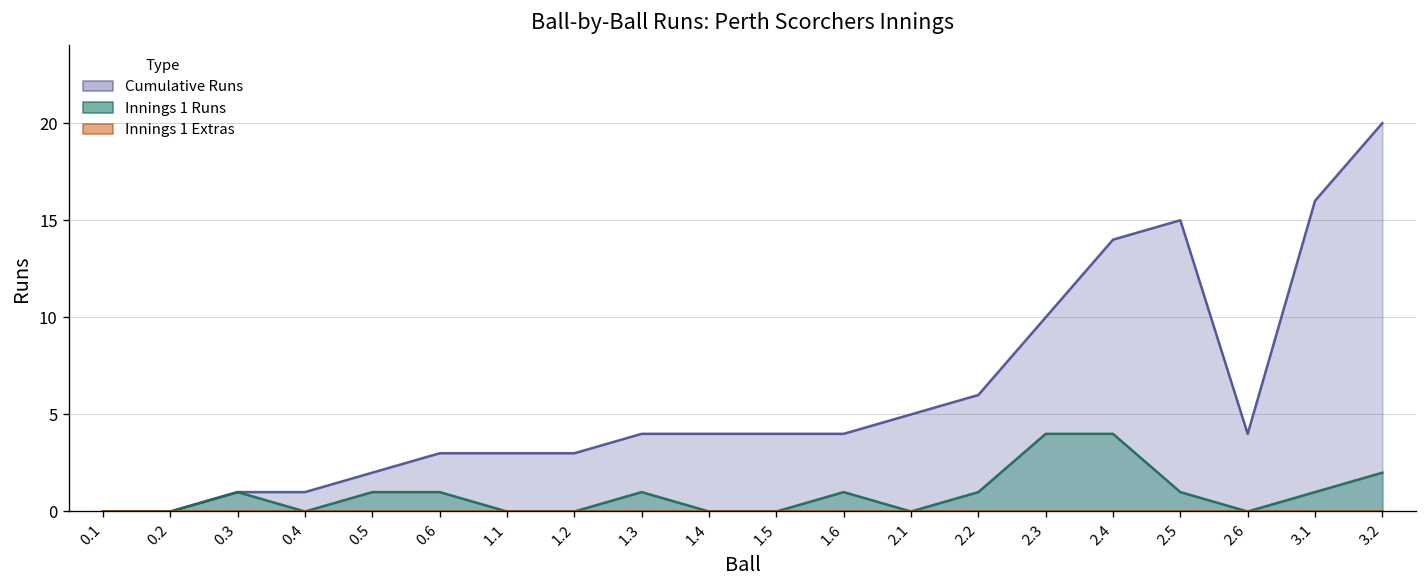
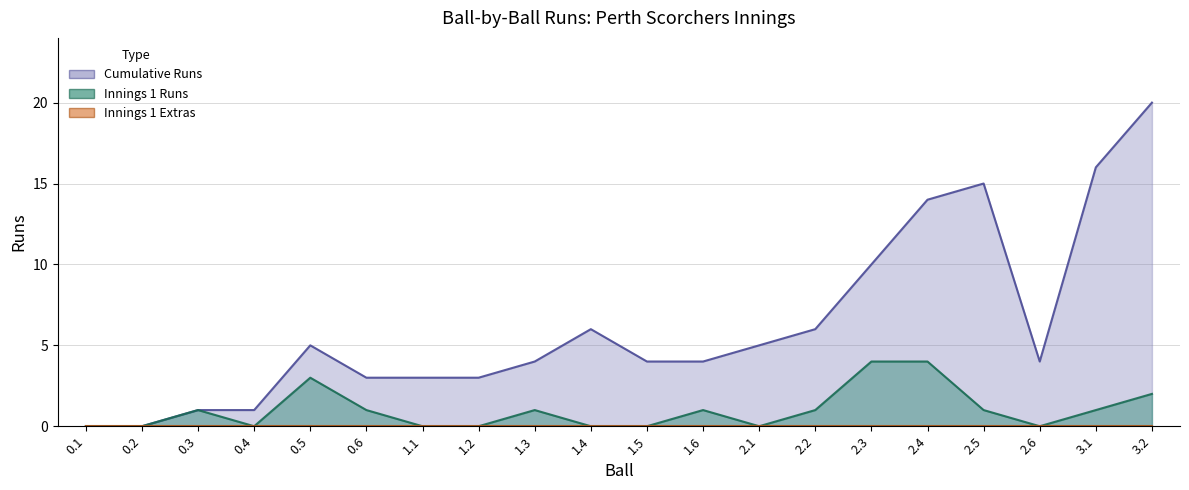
Cumulative Runs, 0.5: 2 -> 5
Innings 1 Runs, 0.5: 1 -> 3
Cumulative Runs, 1.4: 4 -> 6
